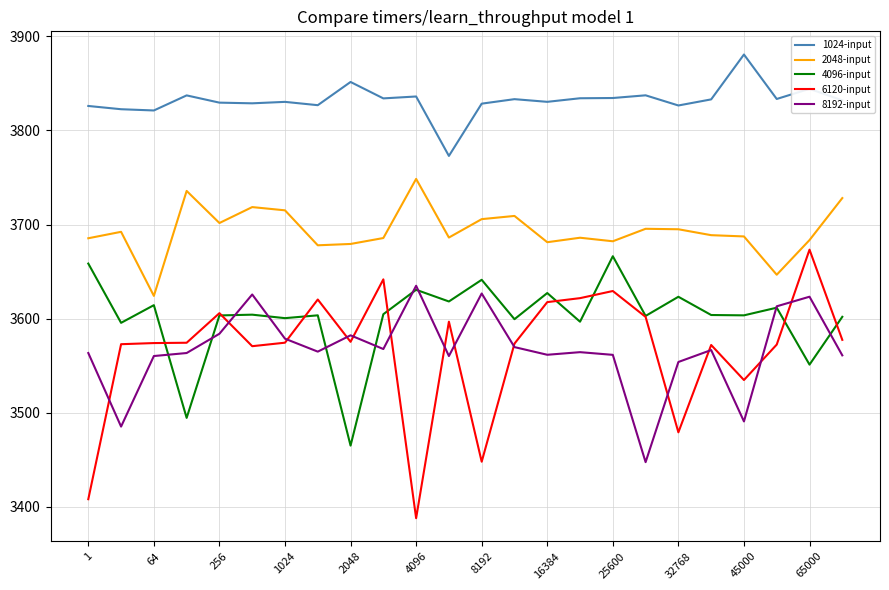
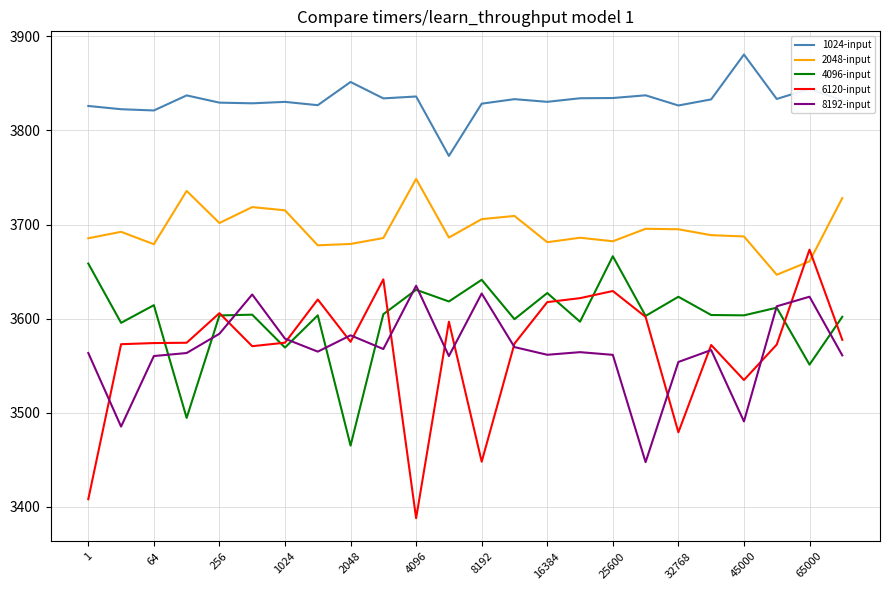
2048-input, 64: 3620 -> 3680
4096-input, 1024: 3600 -> 3570
2048-input, 65000: 3680 -> 3660
